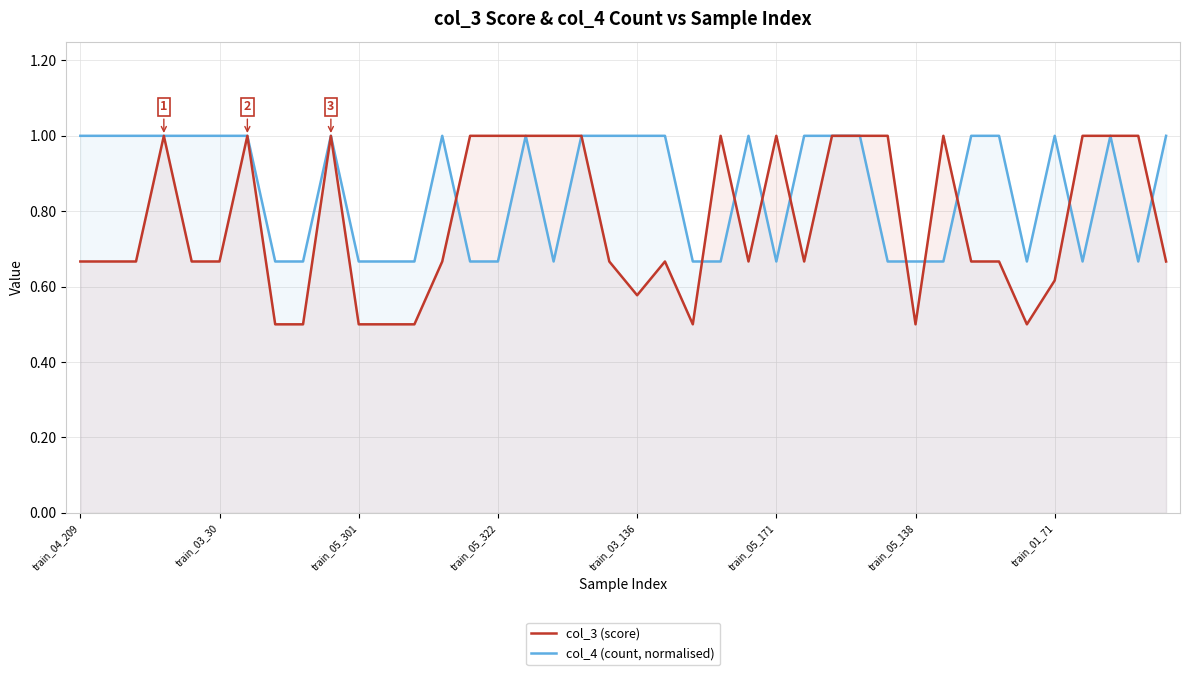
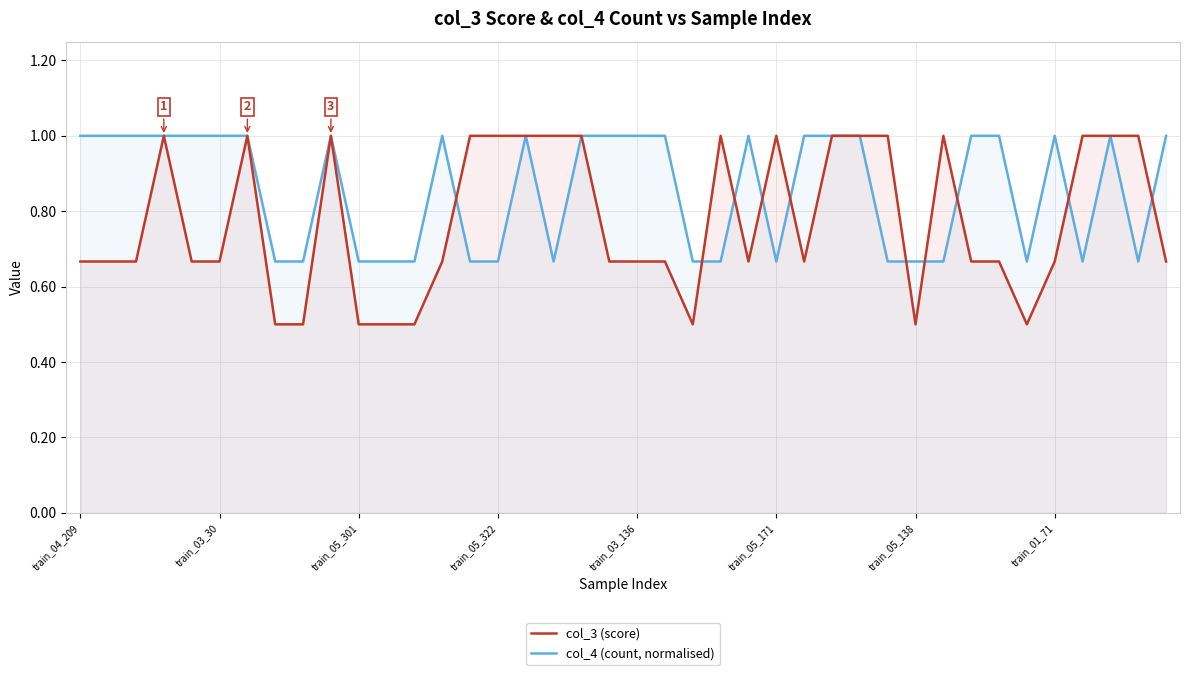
col_3 (score), train_03_136: 0.58 -> 0.67
col_3 (score), train_01_71: 0.62 -> 0.67
